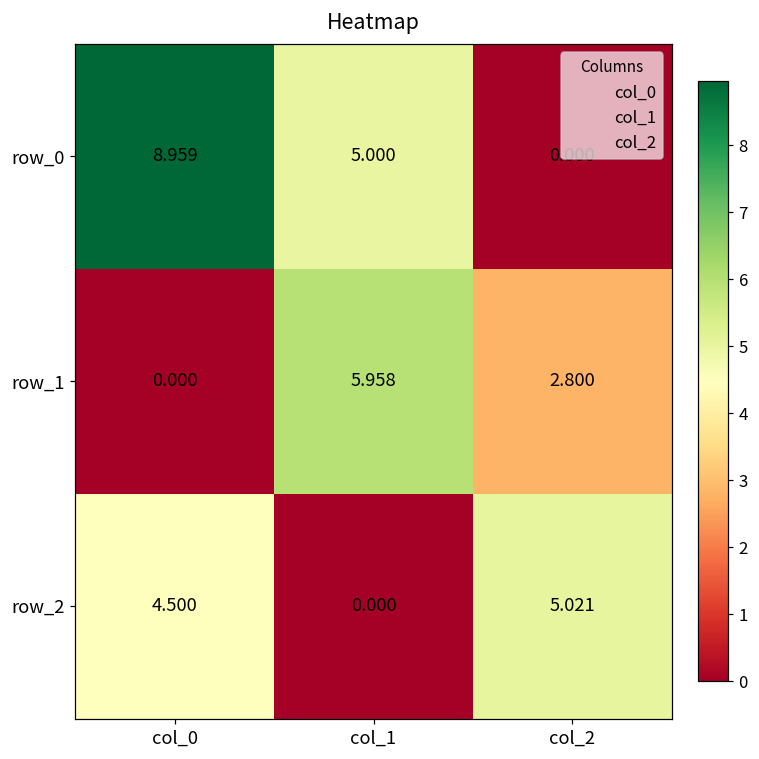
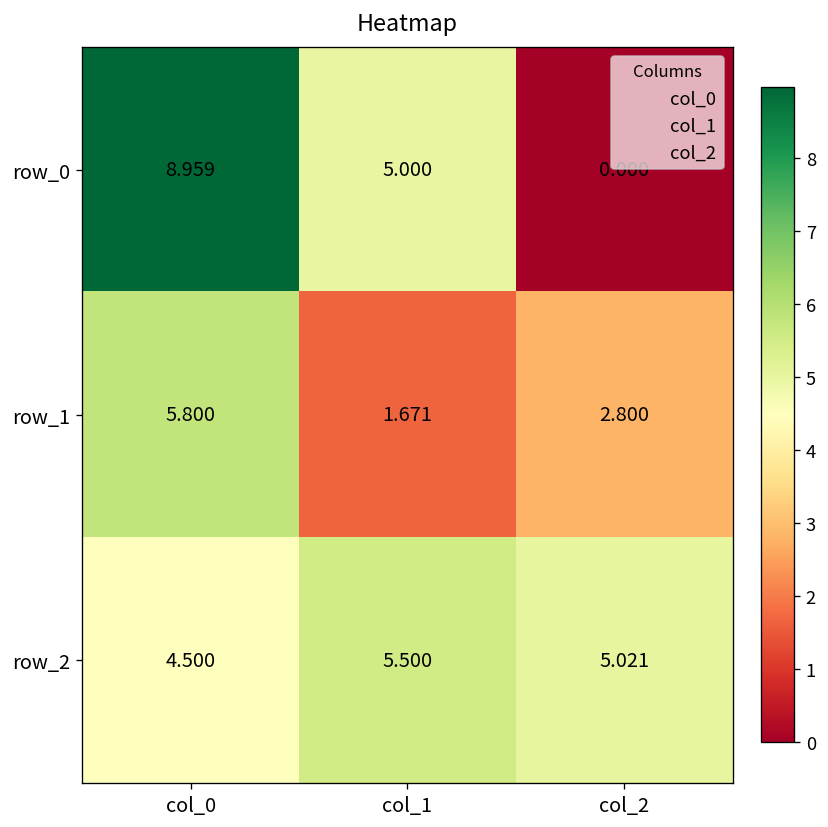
row_1, col_0: 0.000 -> 5.800
row_1, col_1: 5.958 -> 1.671
row_2, col_1: 0.000 -> 5.500
